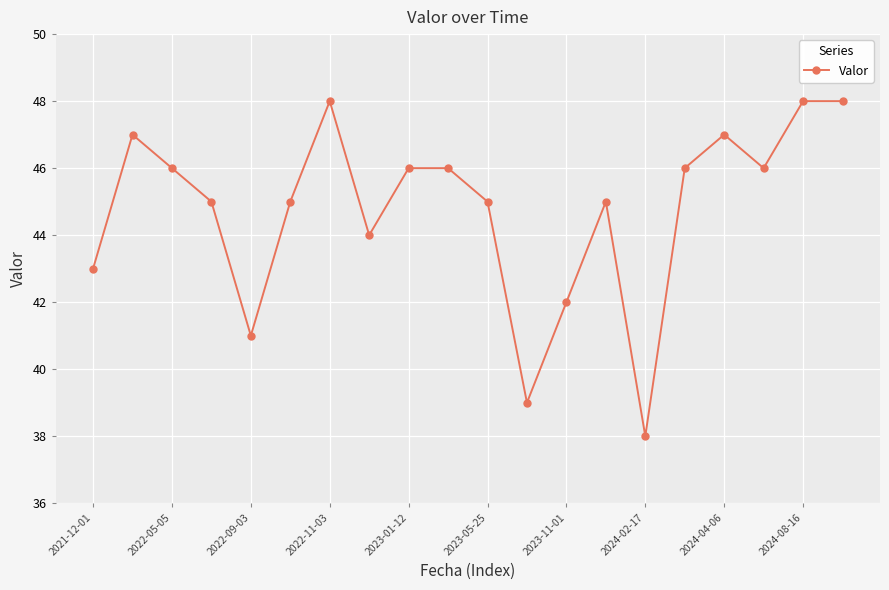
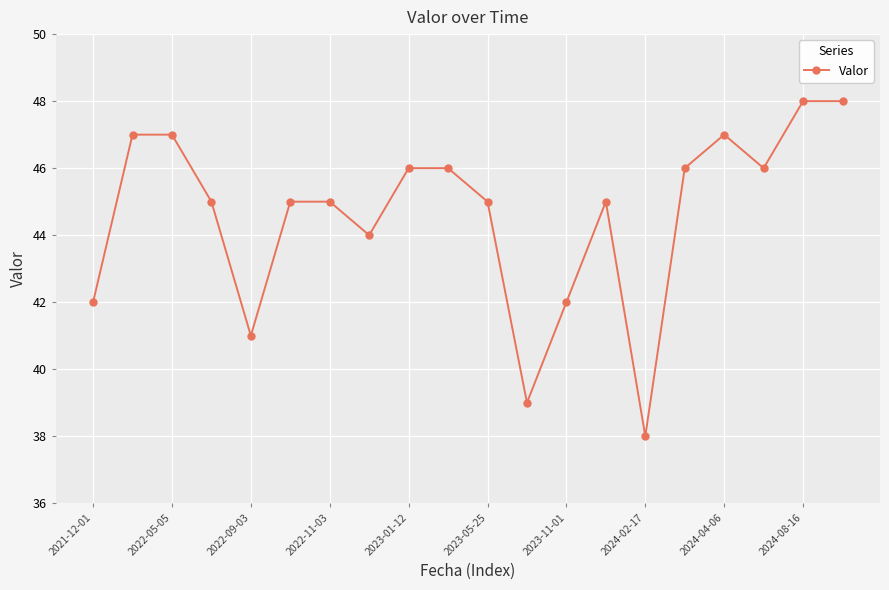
2021-12-01: 43 -> 42
2022-05-05: 46 -> 47
2022-11-03: 48 -> 45
